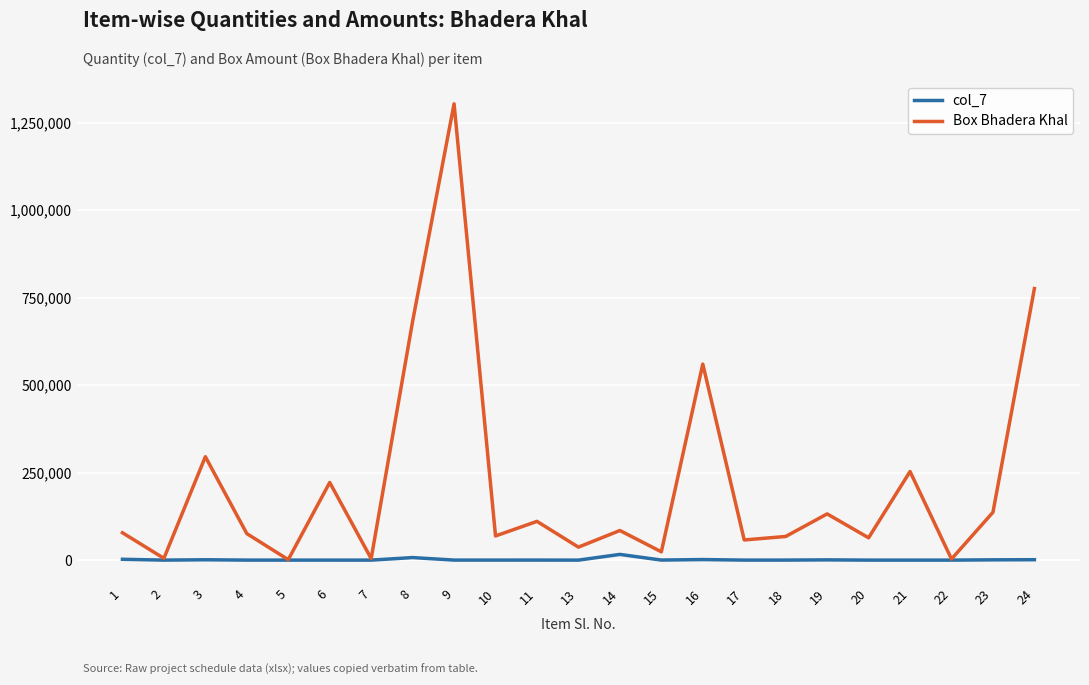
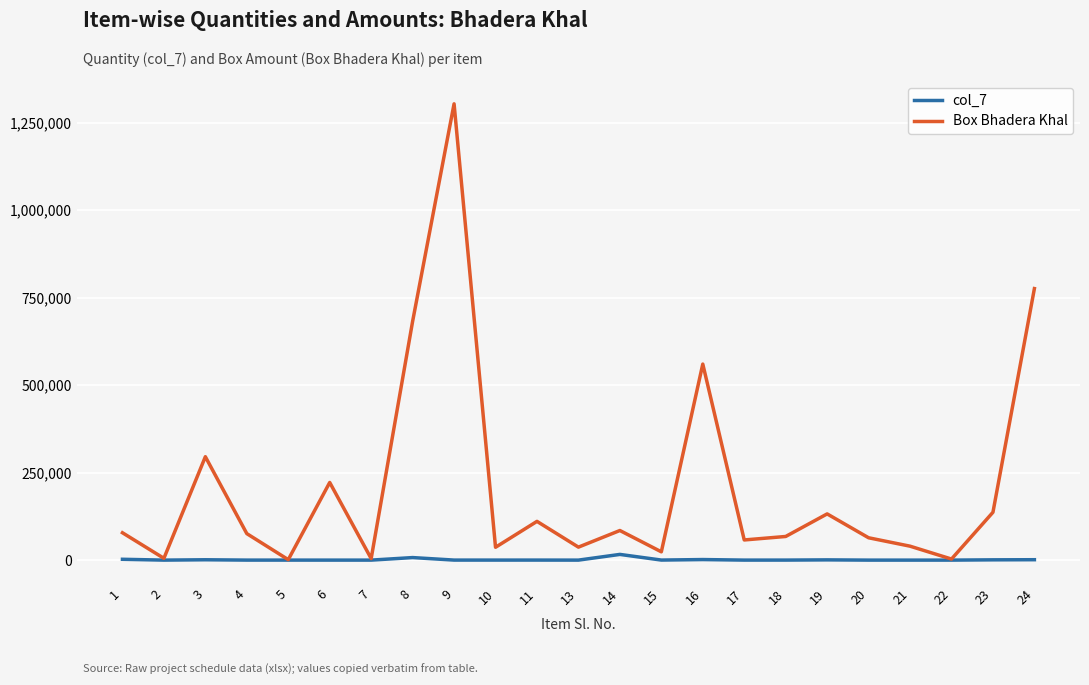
Box Bhadera Khal, 10: 70,000 -> 40,000
Box Bhadera Khal, 21: 250,000 -> 40,000
